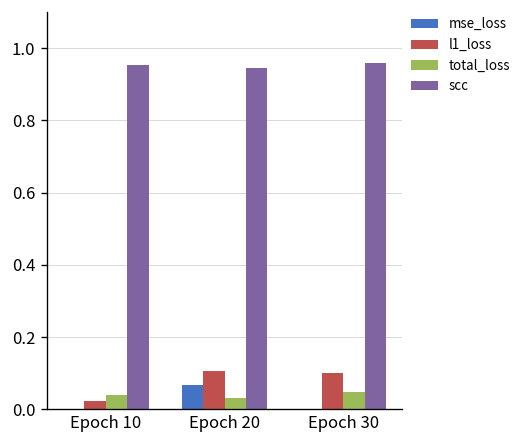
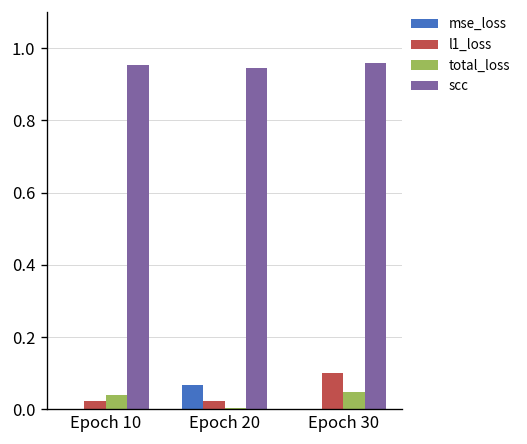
l1_loss, Epoch 20: 0.11 -> 0.02
total_loss, Epoch 20: 0.03 -> 0.00
